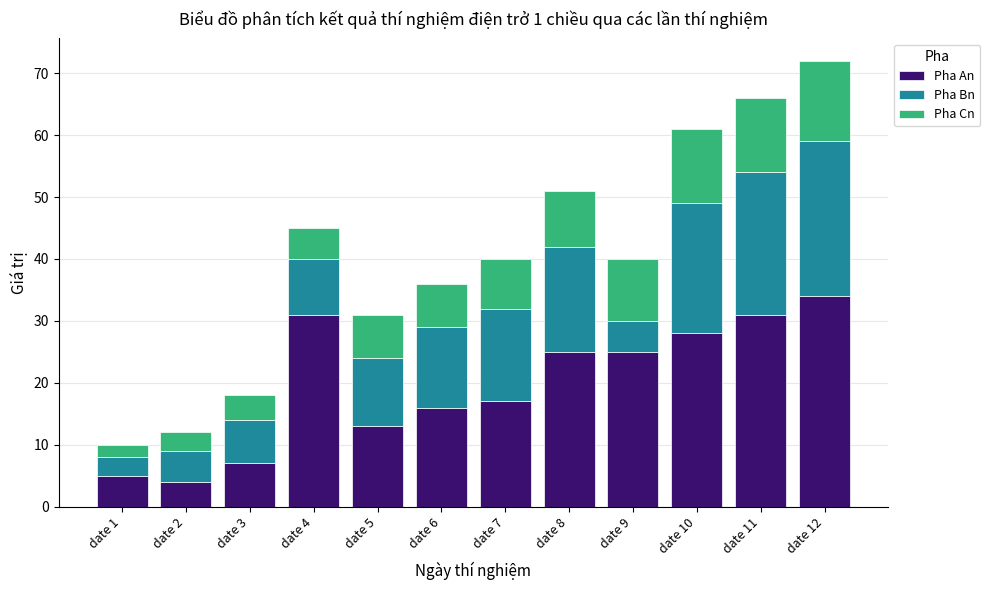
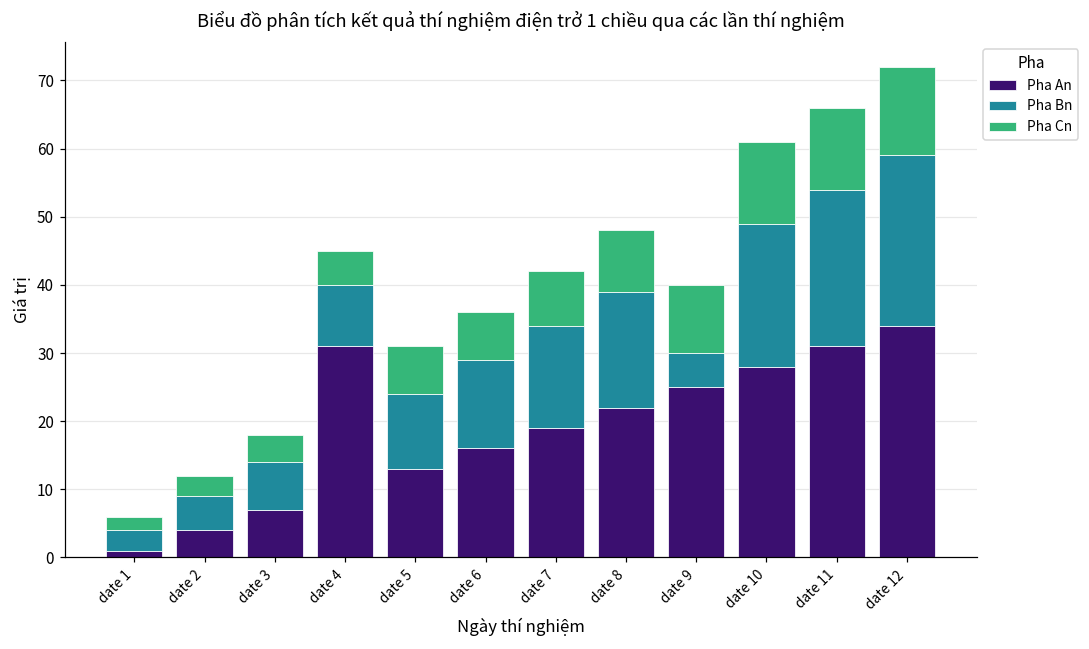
Pha An, date 1: 5 -> 1
Pha An, date 7: 17 -> 19
Pha An, date 8: 25 -> 22
